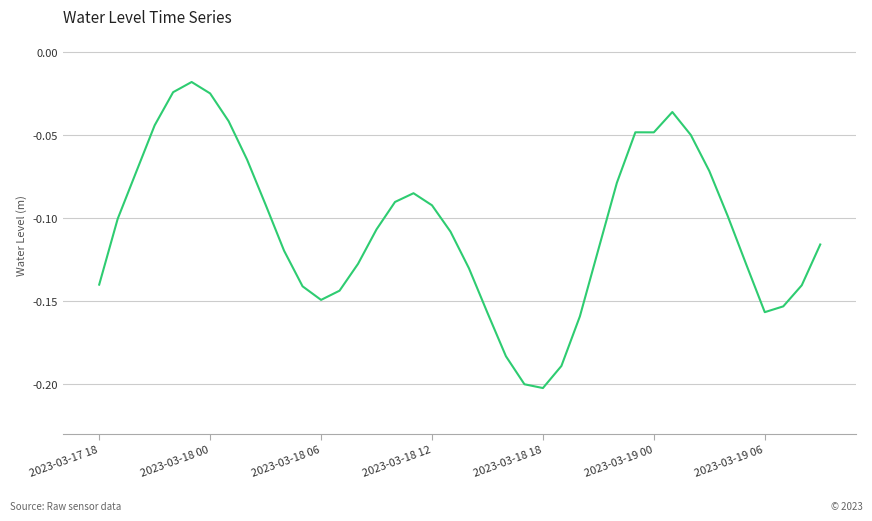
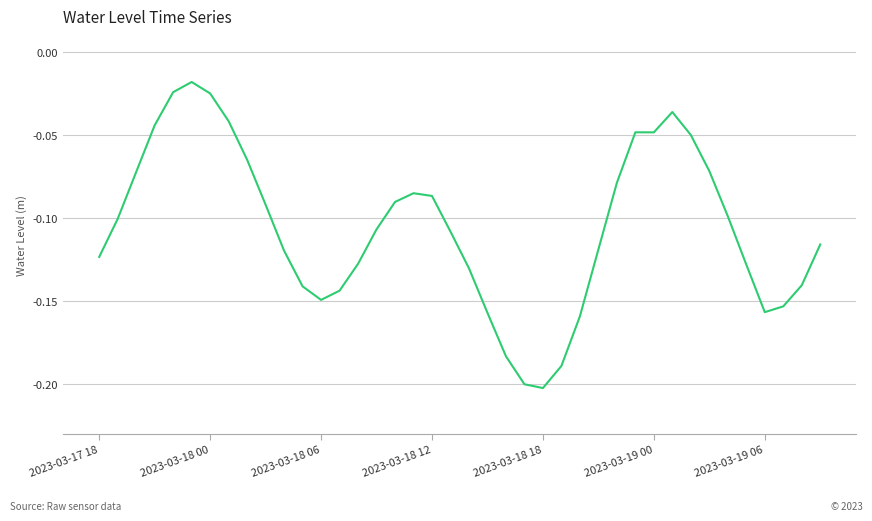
2023-03-17 18: -0.140 -> -0.123
2023-03-18 12: -0.092 -> -0.087
